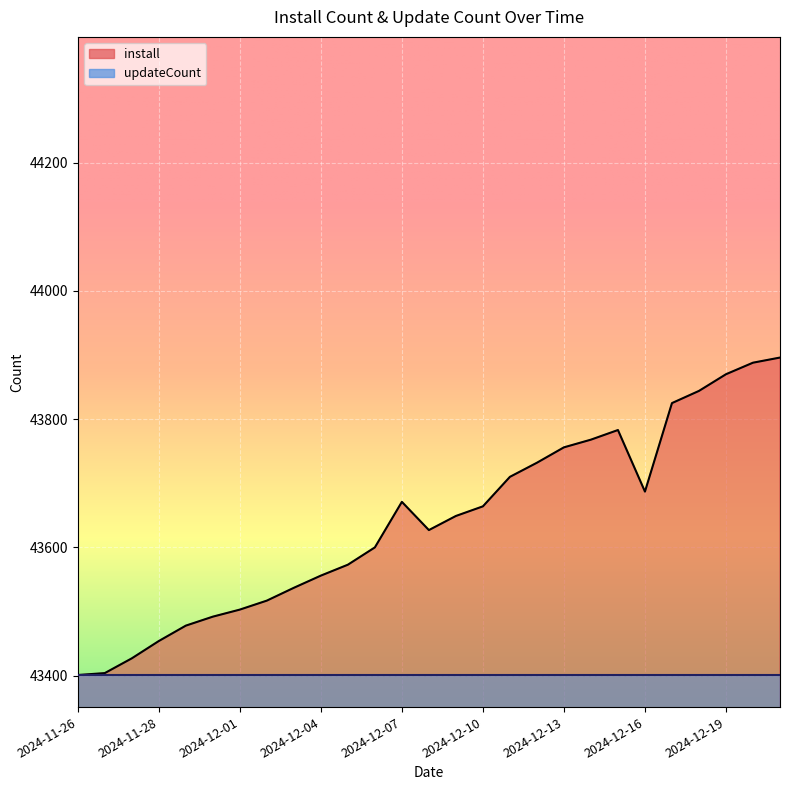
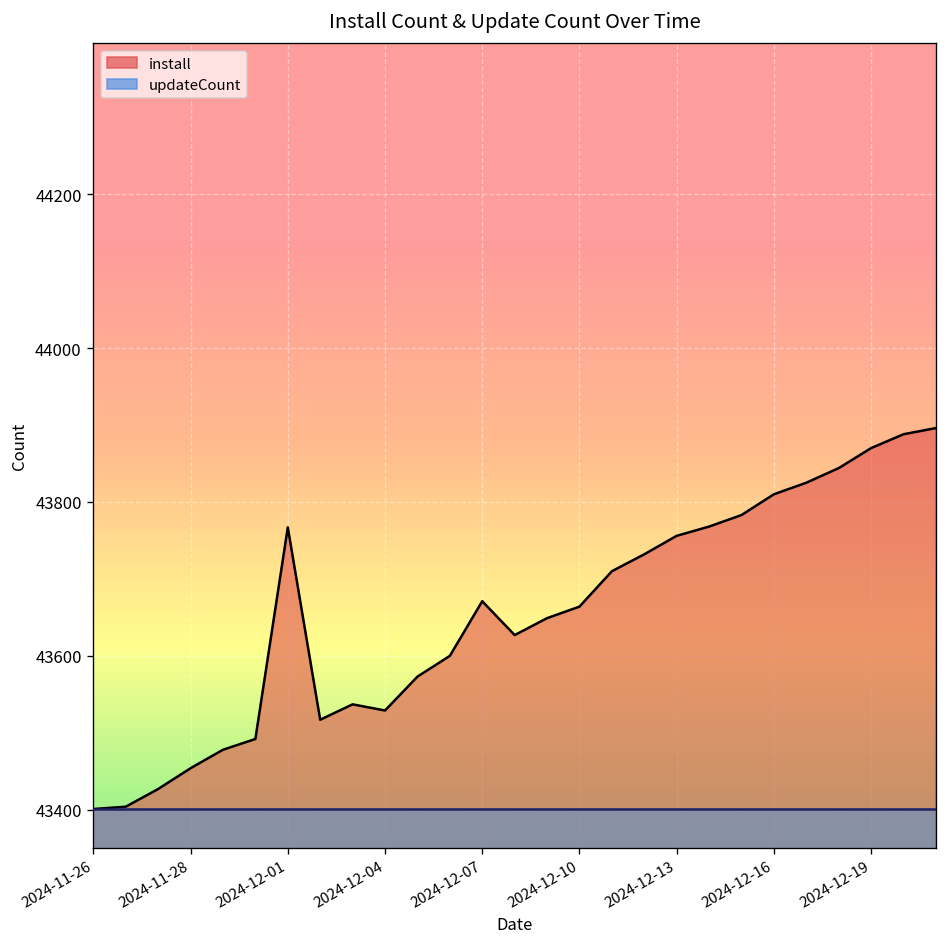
install, 2024-12-01: 43500 -> 43770
install, 2024-12-04: 43560 -> 43530
install, 2024-12-16: 43690 -> 43810
